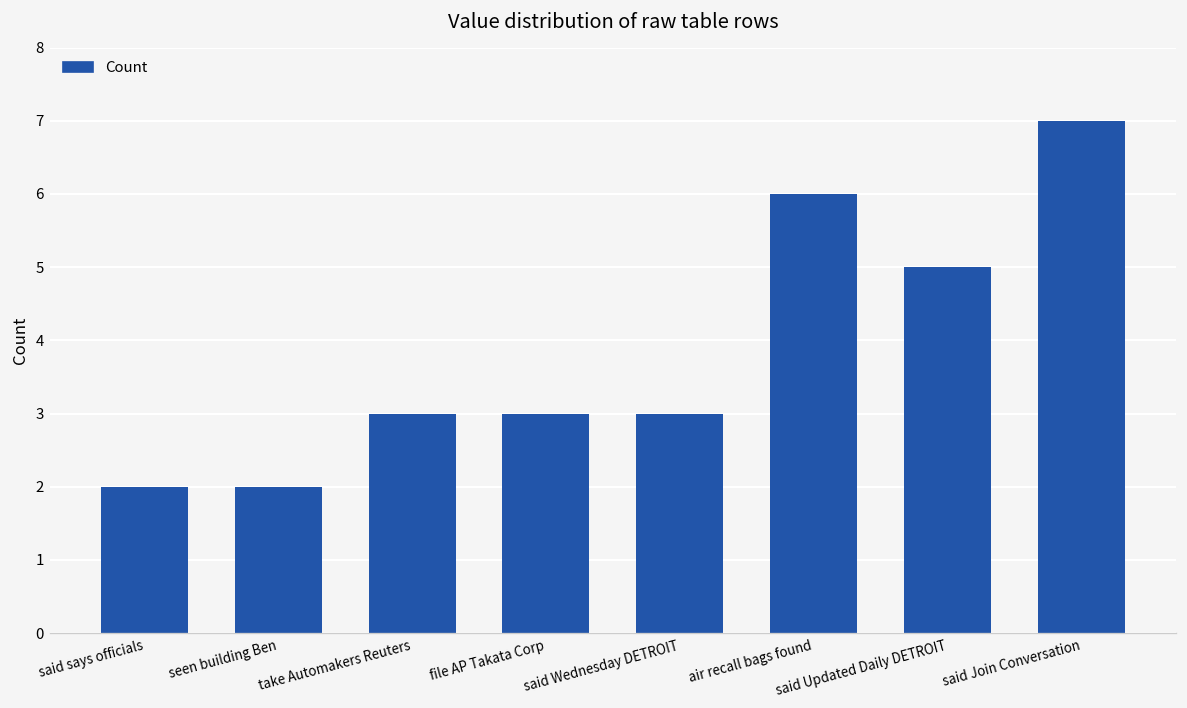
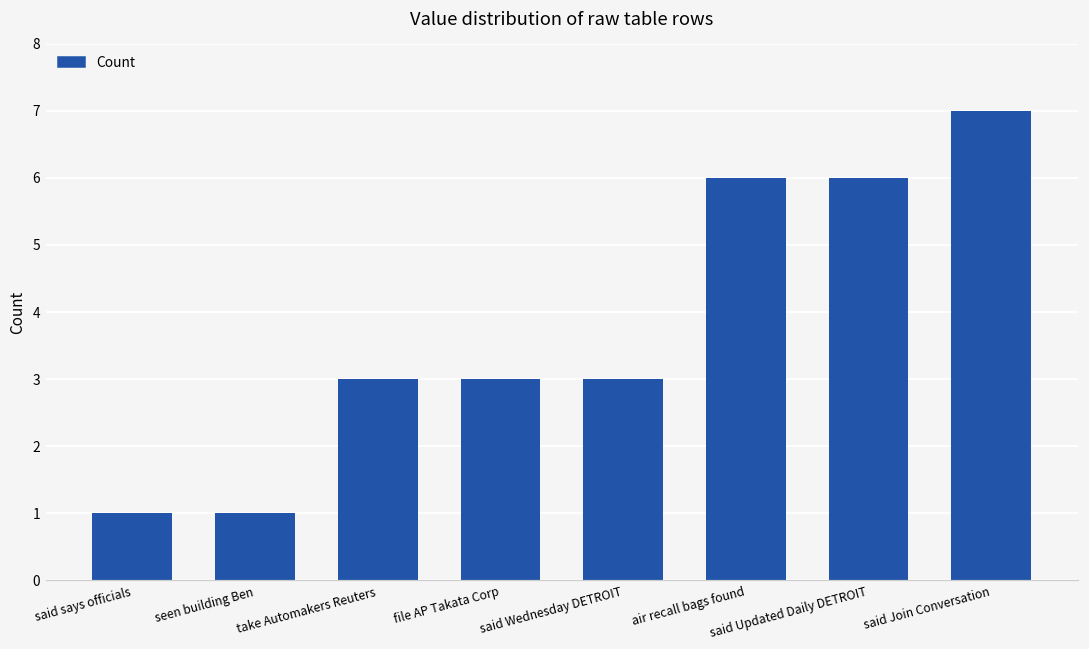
said says officials: 2 -> 1
seen building Ben: 2 -> 1
said Updated Daily DETROIT: 5 -> 6
